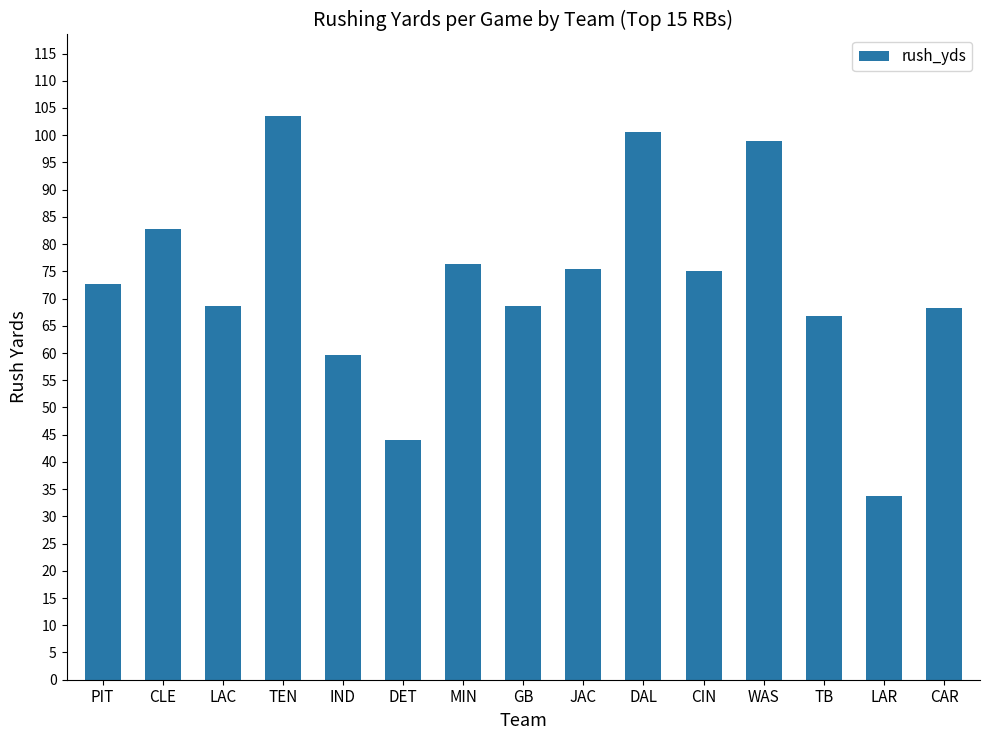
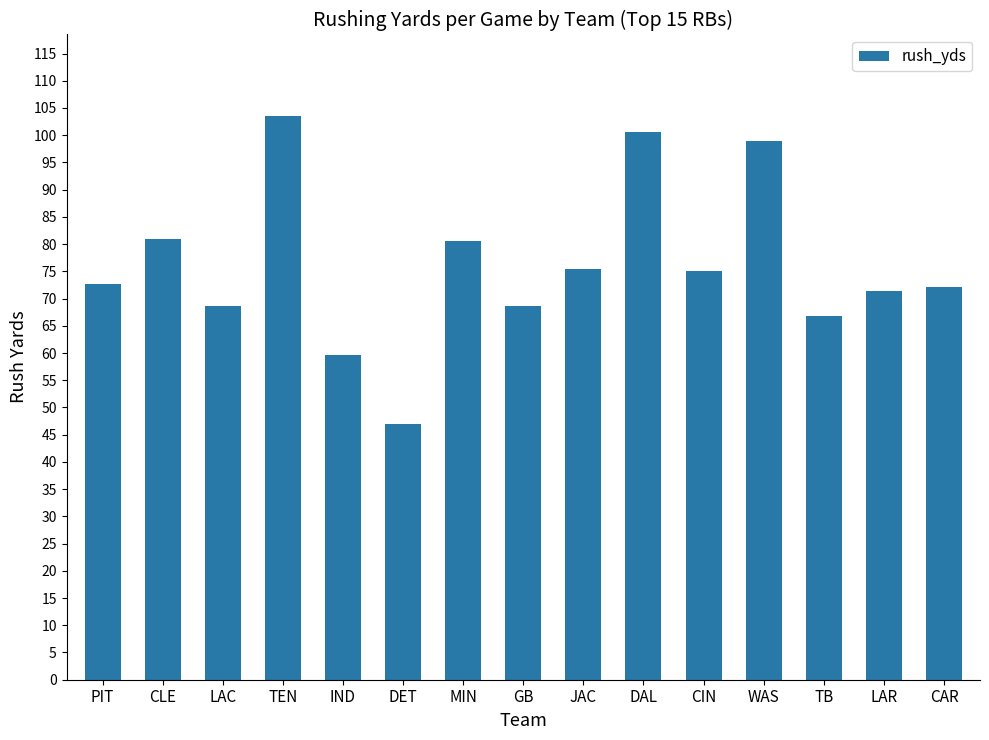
CLE: 83 -> 81
DET: 44 -> 47
MIN: 76 -> 81
LAR: 34 -> 71
CAR: 68 -> 72
